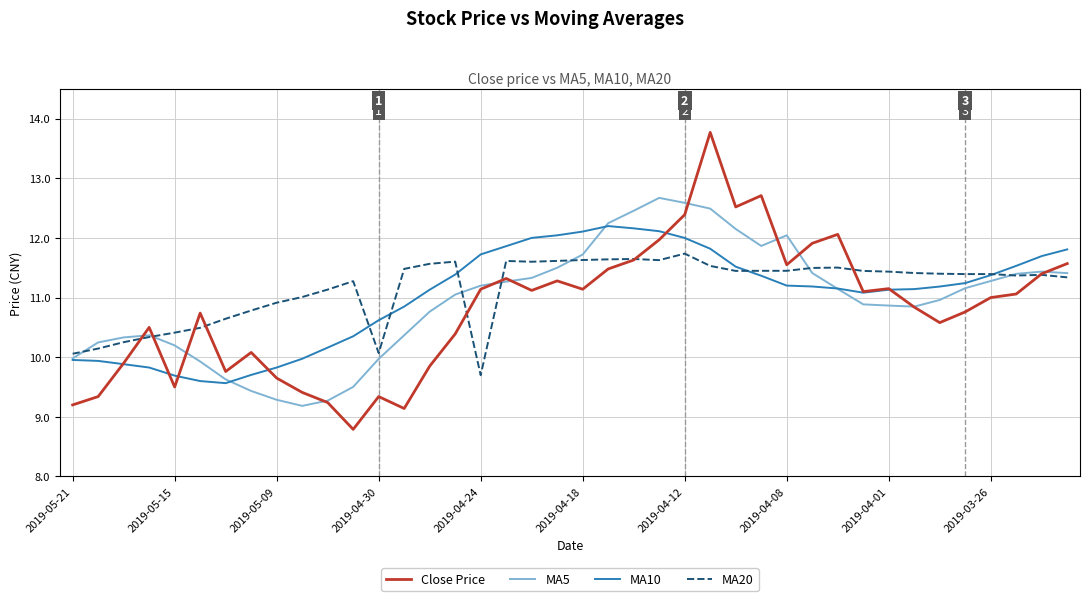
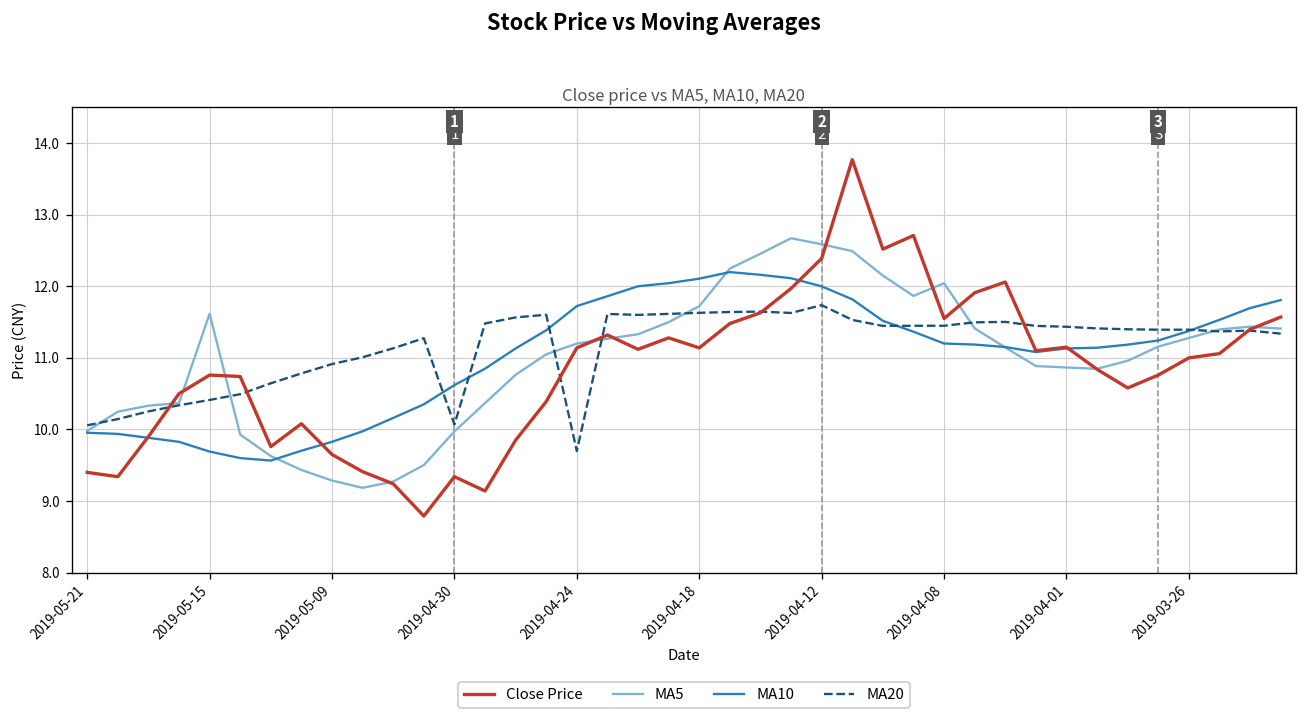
Close Price, 2019-05-21: 9.2 -> 9.4
Close Price, 2019-05-15: 9.5 -> 10.8
MA5, 2019-05-15: 10.2 -> 11.6
